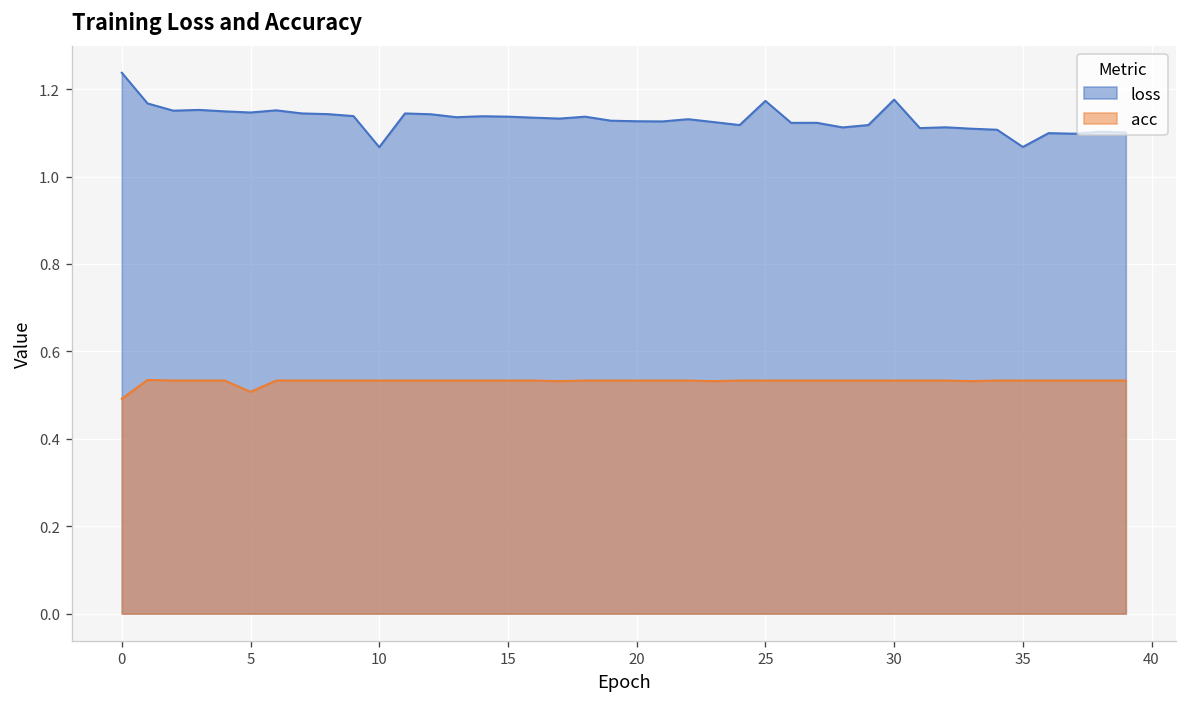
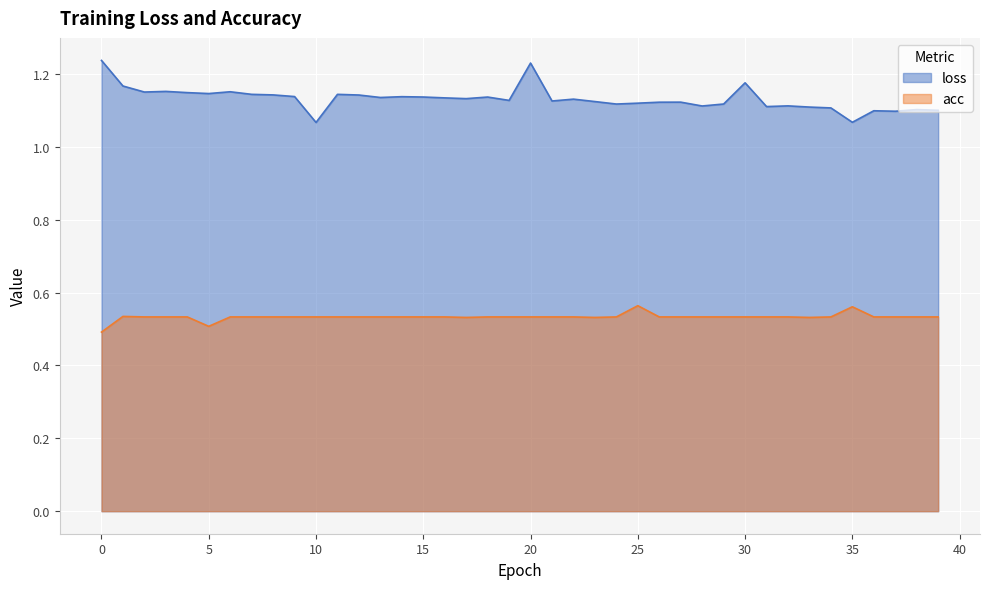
loss, 20: 1.13 -> 1.23
loss, 25: 1.17 -> 1.12
acc, 25: 0.53 -> 0.56
acc, 35: 0.53 -> 0.56
